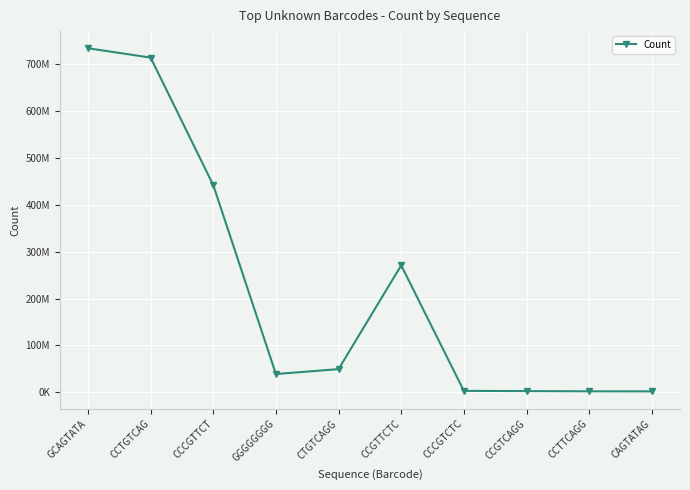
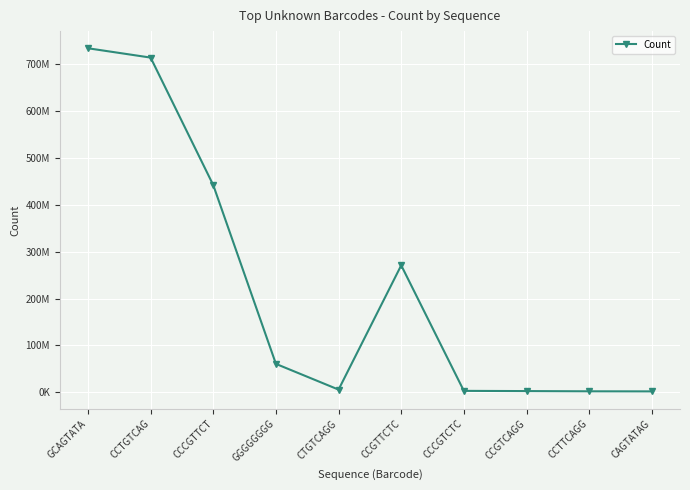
GGGGGGGG: 40000000 -> 60000000
CTGTCAGG: 50000000 -> 10000000
